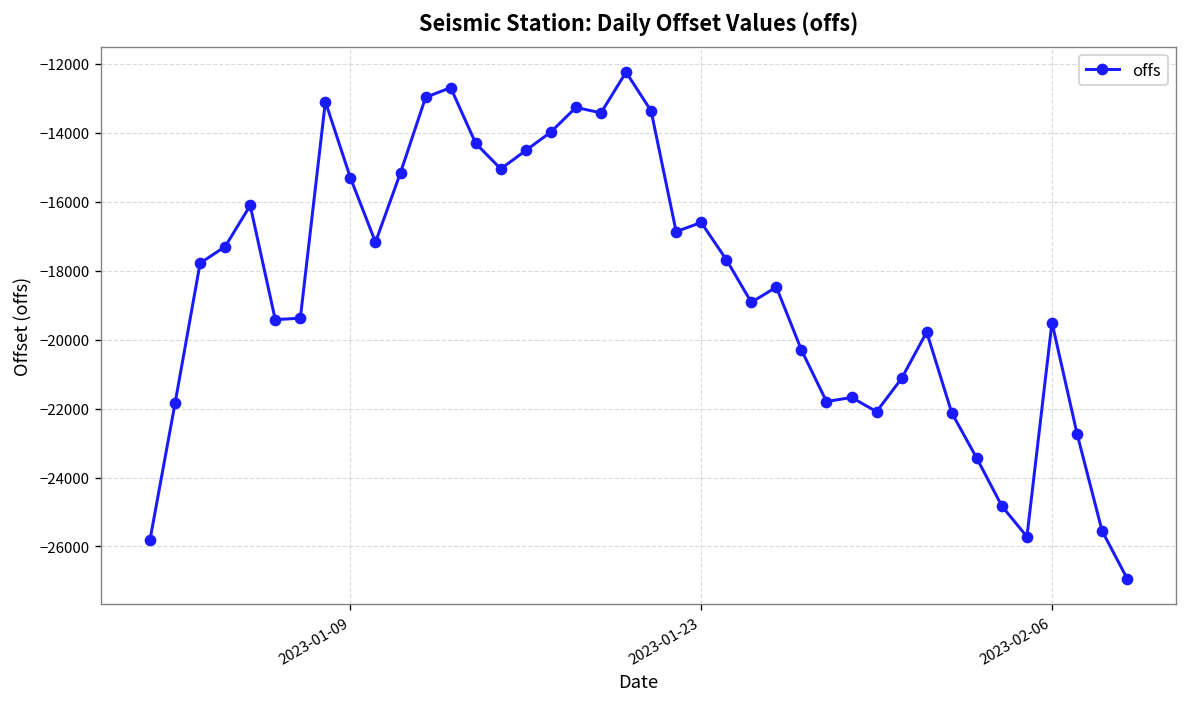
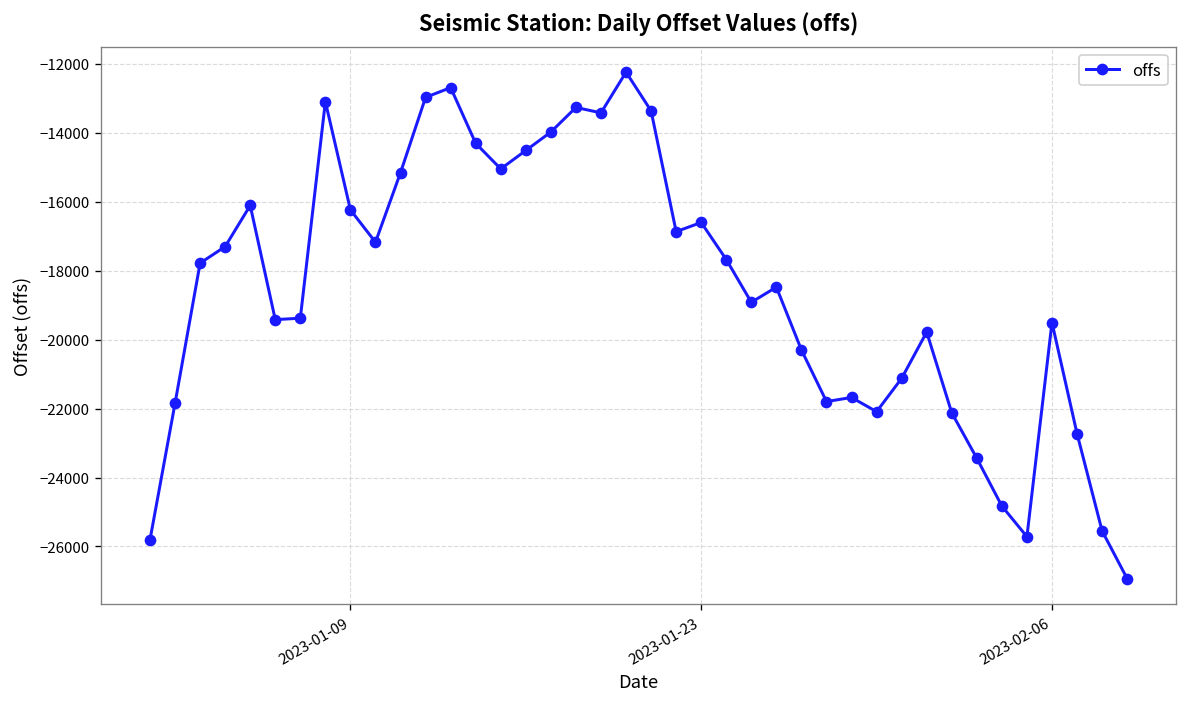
2023-01-09: -15300 -> -16200
